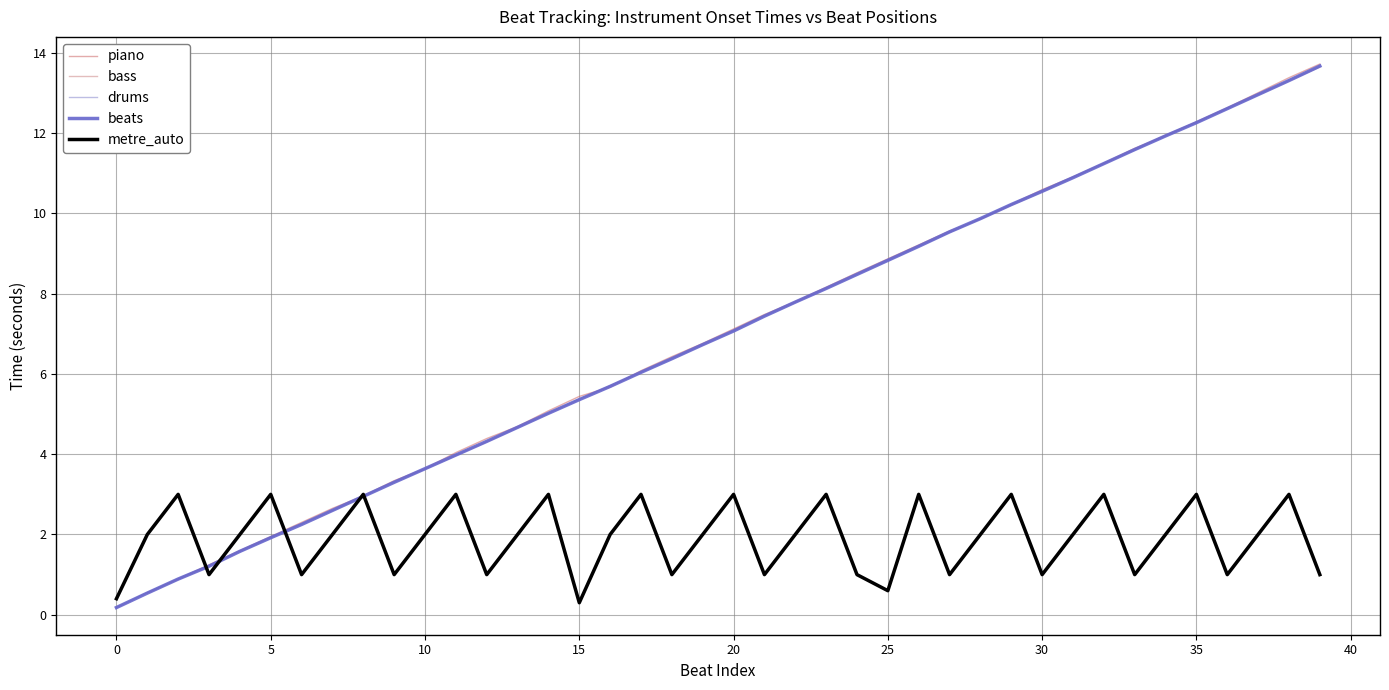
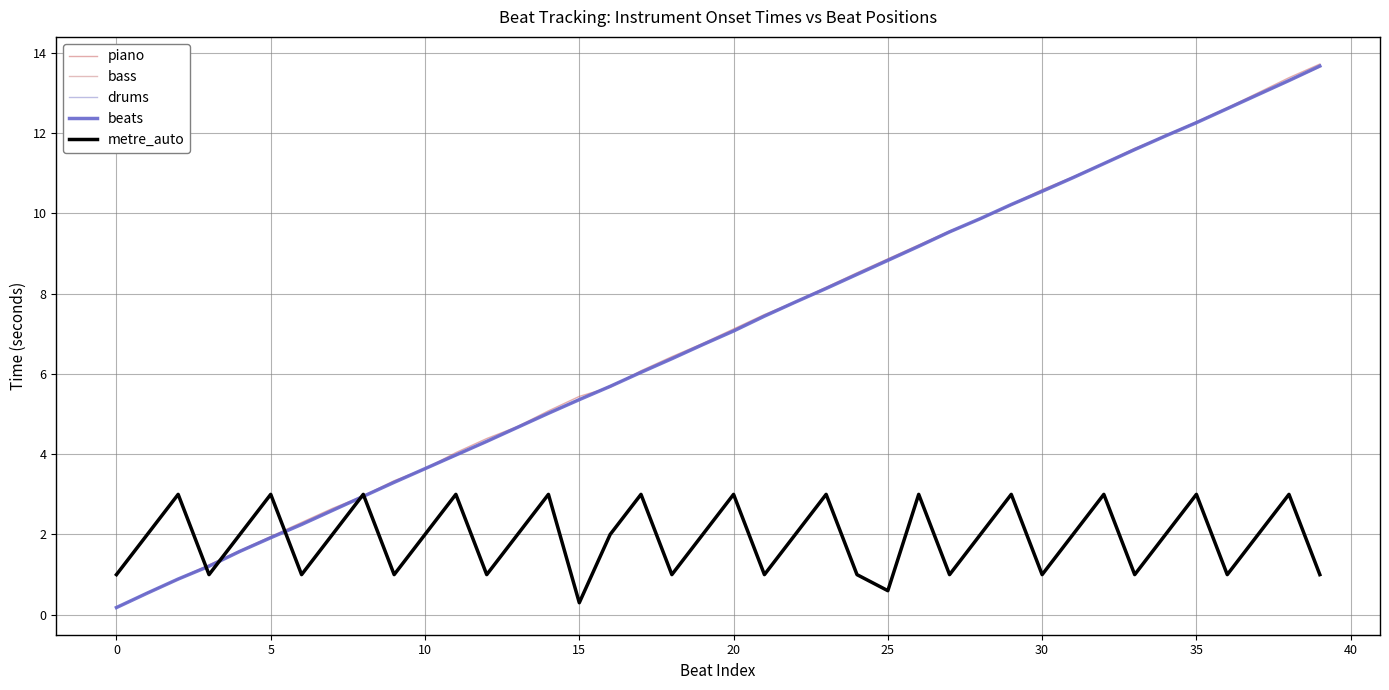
metre_auto, 0: 0.4 -> 1.0
